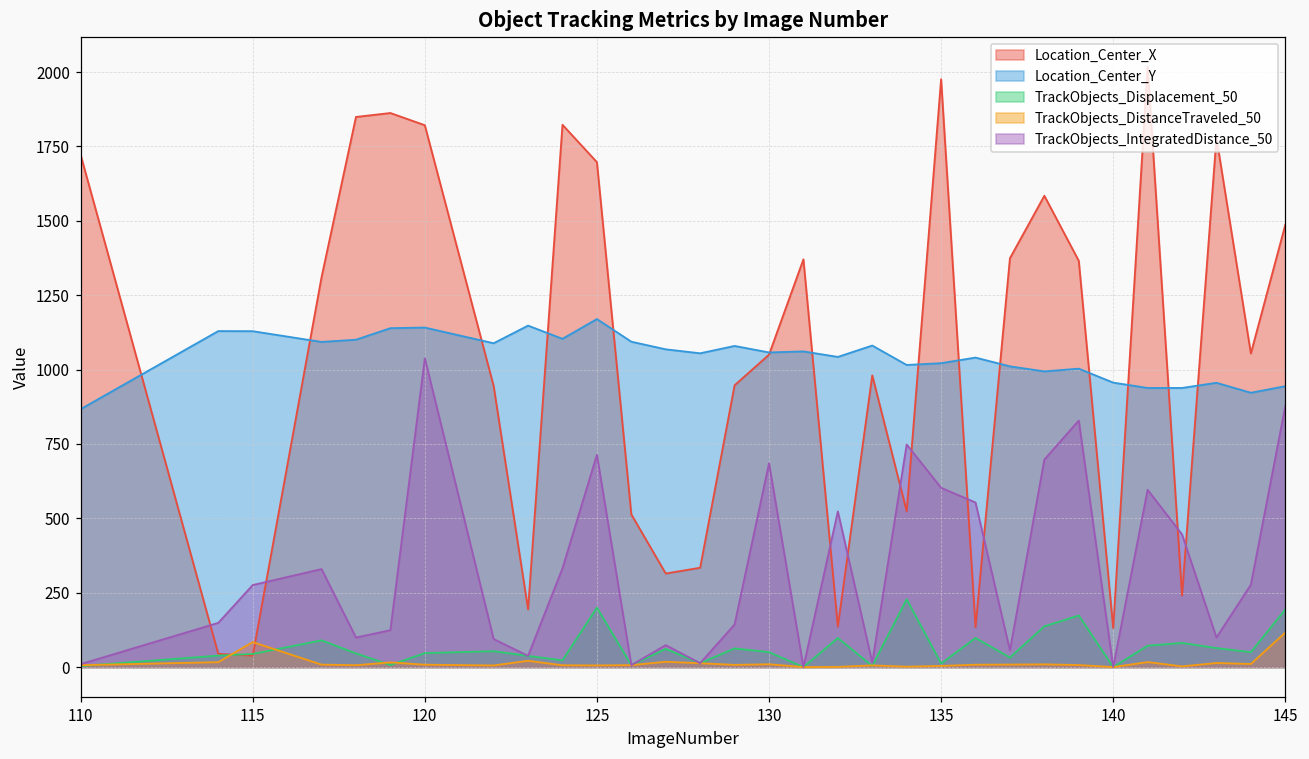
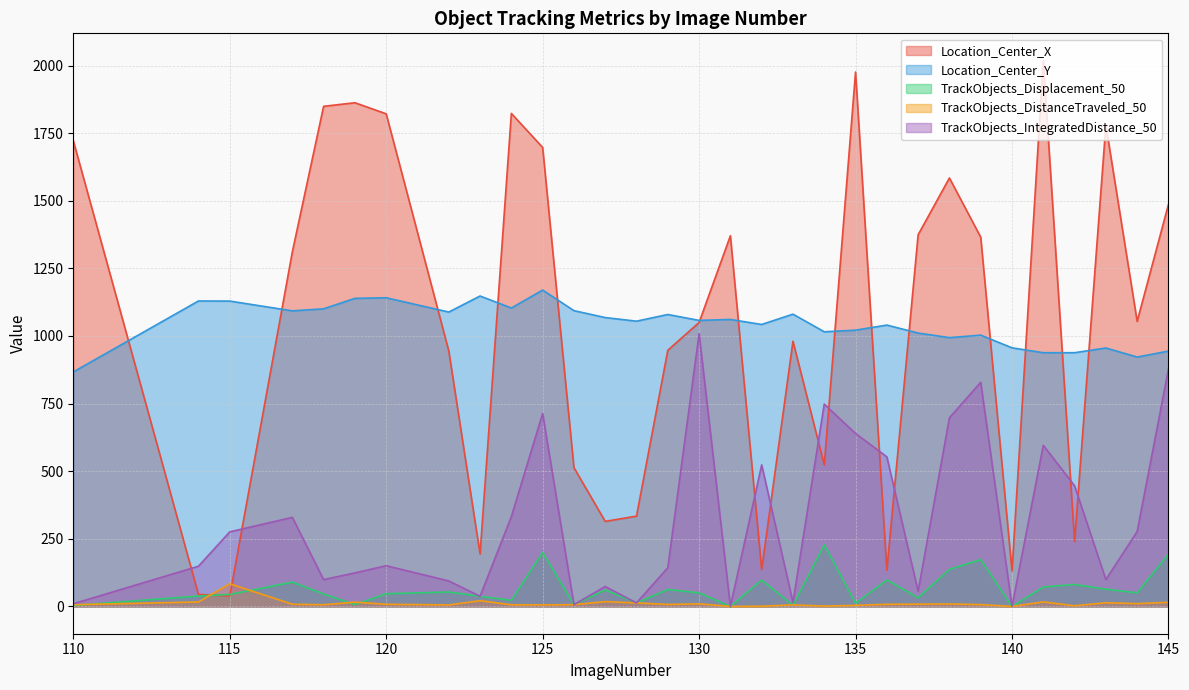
TrackObjects_IntegratedDistance_50, 120: 1040 -> 150
TrackObjects_IntegratedDistance_50, 130: 690 -> 1010
TrackObjects_IntegratedDistance_50, 135: 600 -> 640
TrackObjects_DistanceTraveled_50, 145: 120 -> 20
